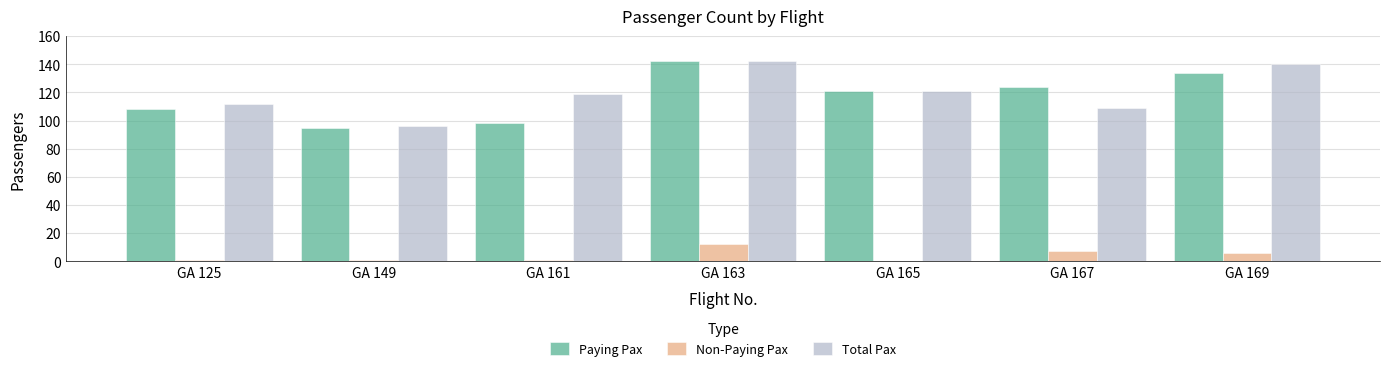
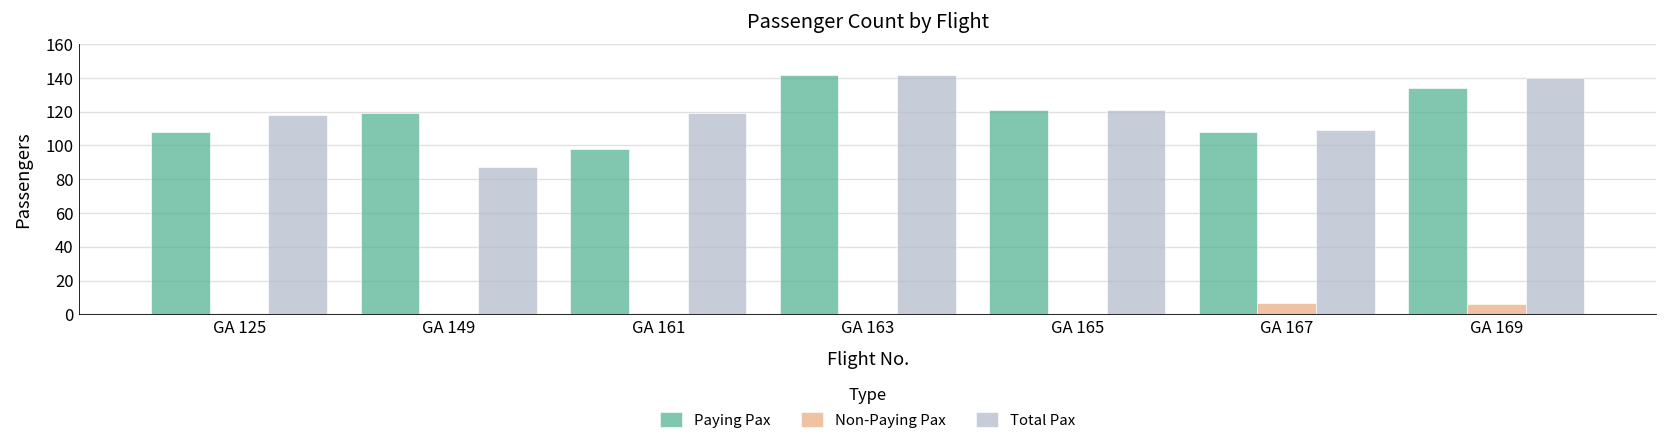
Total Pax, GA 125: 112 -> 118
Paying Pax, GA 149: 95 -> 119
Total Pax, GA 149: 96 -> 87
Non-Paying Pax, GA 163: 12 -> 0
Paying Pax, GA 167: 124 -> 108
